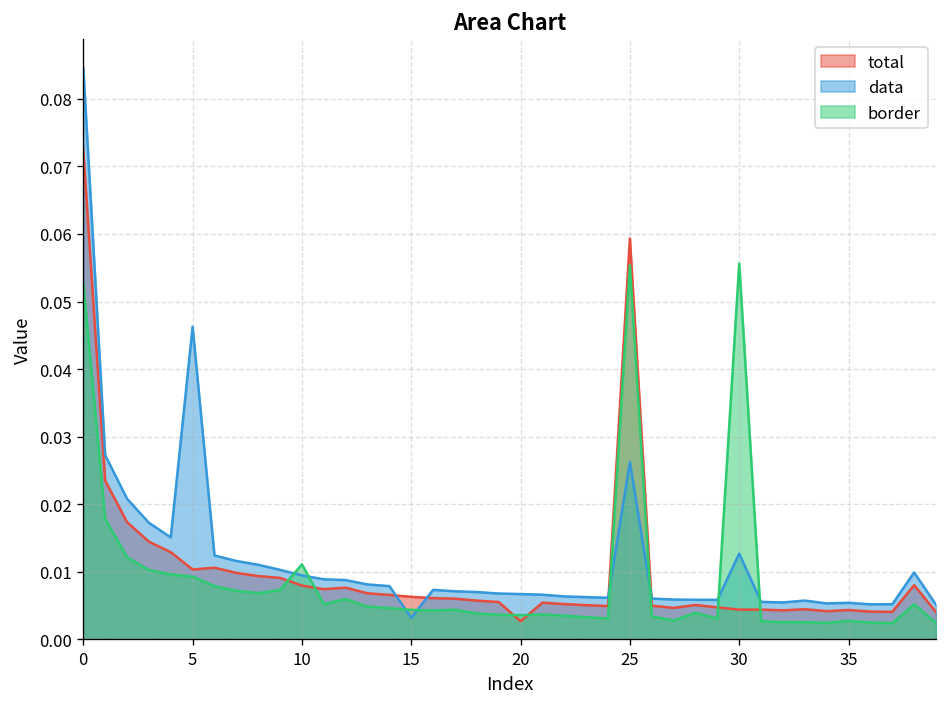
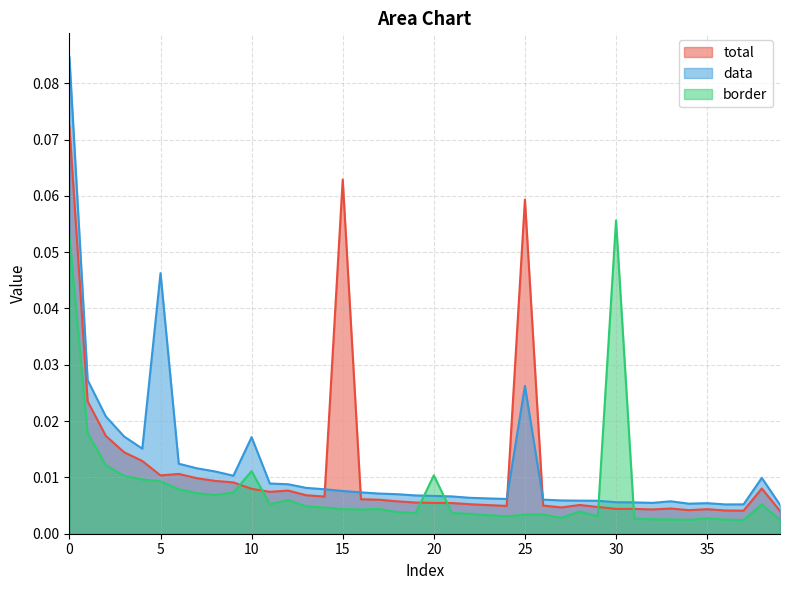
data, 10: 0.009 -> 0.017
total, 15: 0.006 -> 0.063
data, 15: 0.003 -> 0.008
total, 20: 0.003 -> 0.005
border, 20: 0.004 -> 0.010
border, 25: 0.055 -> 0.003
data, 30: 0.013 -> 0.006
